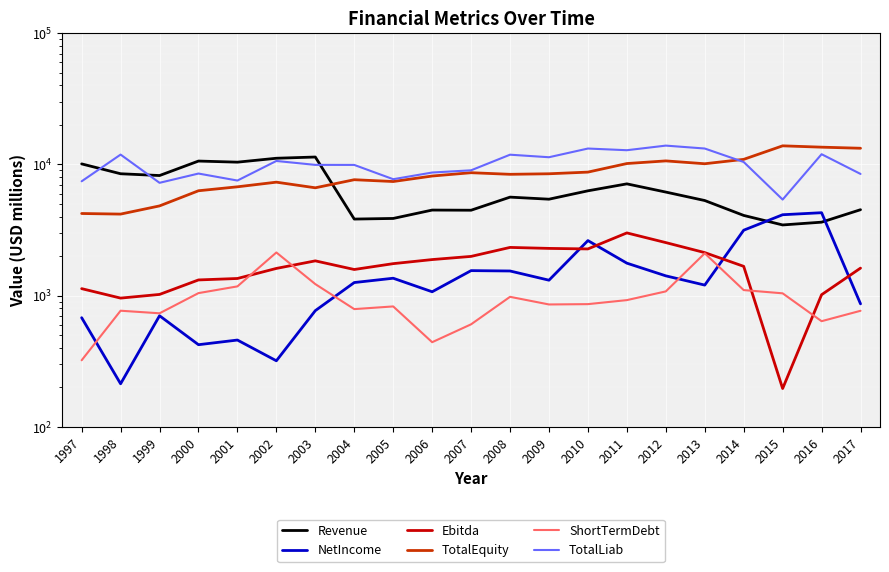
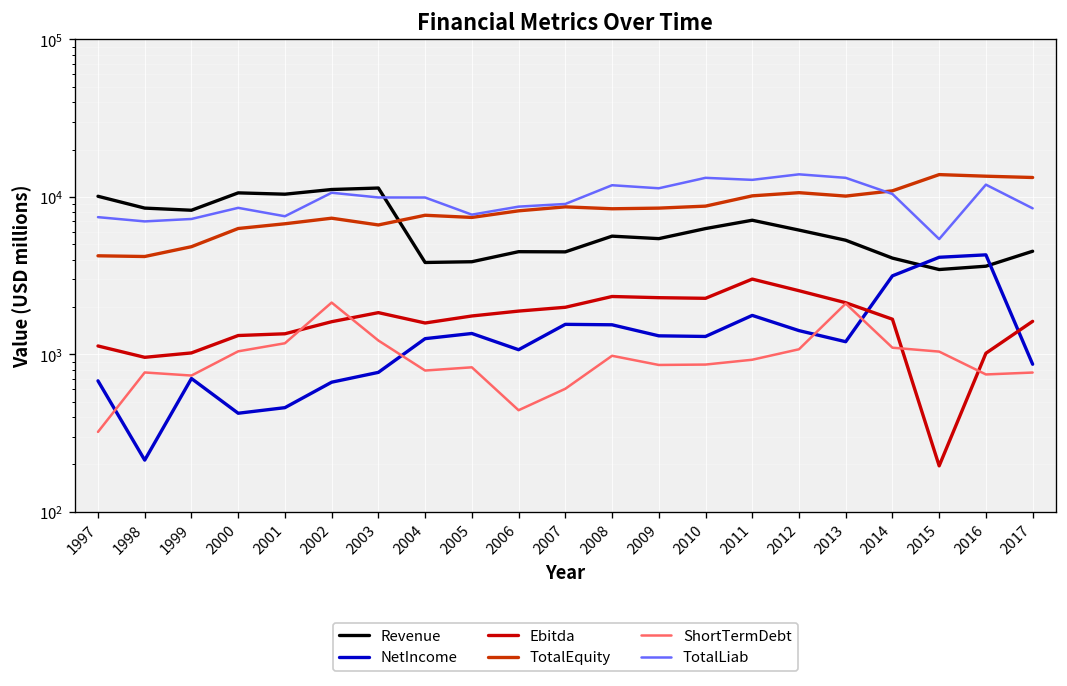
TotalLiab, 1998: 12000 -> 7000
NetIncome, 2002: 320 -> 700
NetIncome, 2010: 2600 -> 1300
ShortTermDebt, 2016: 600 -> 700
